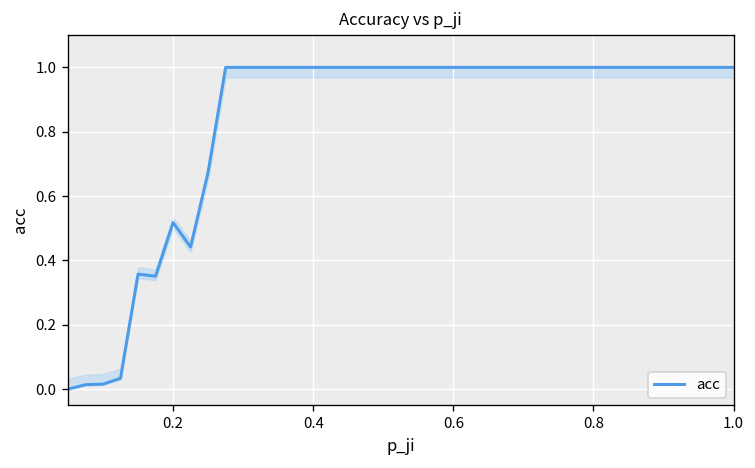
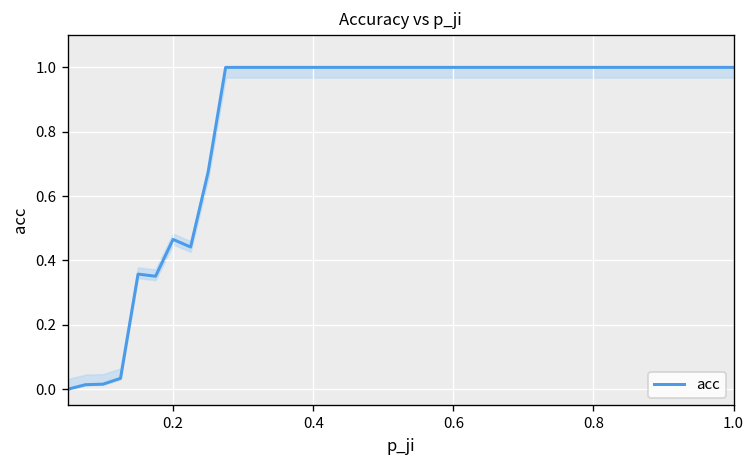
acc, 0.2: 0.52 -> 0.47
